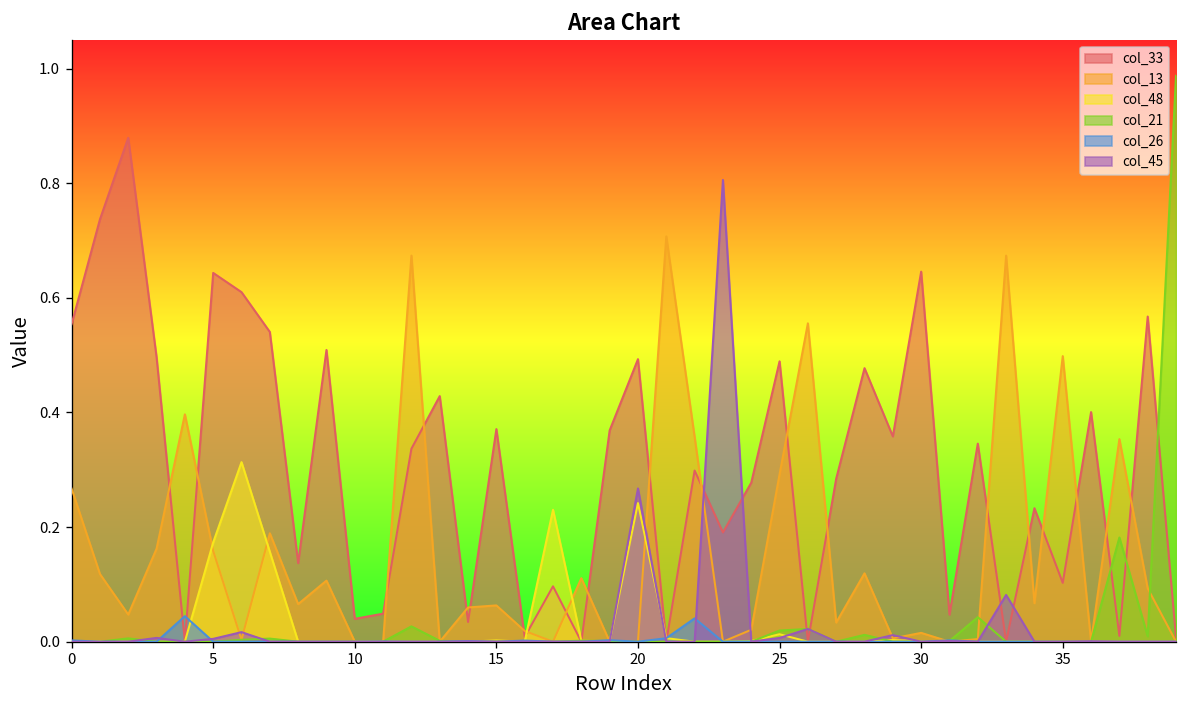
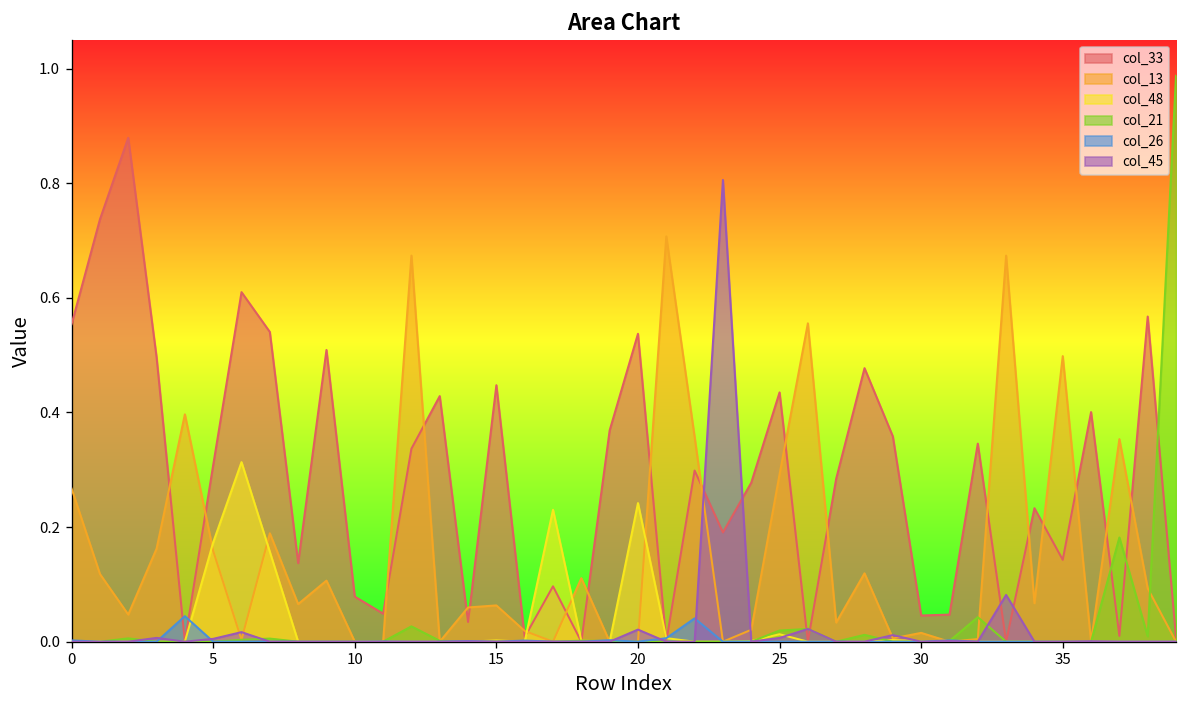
col_33, 5: 0.64 -> 0.31
col_33, 10: 0.04 -> 0.08
col_33, 15: 0.37 -> 0.45
col_33, 20: 0.49 -> 0.54
col_45, 20: 0.27 -> 0.02
col_33, 25: 0.49 -> 0.44
col_33, 30: 0.65 -> 0.05
col_33, 35: 0.10 -> 0.14
